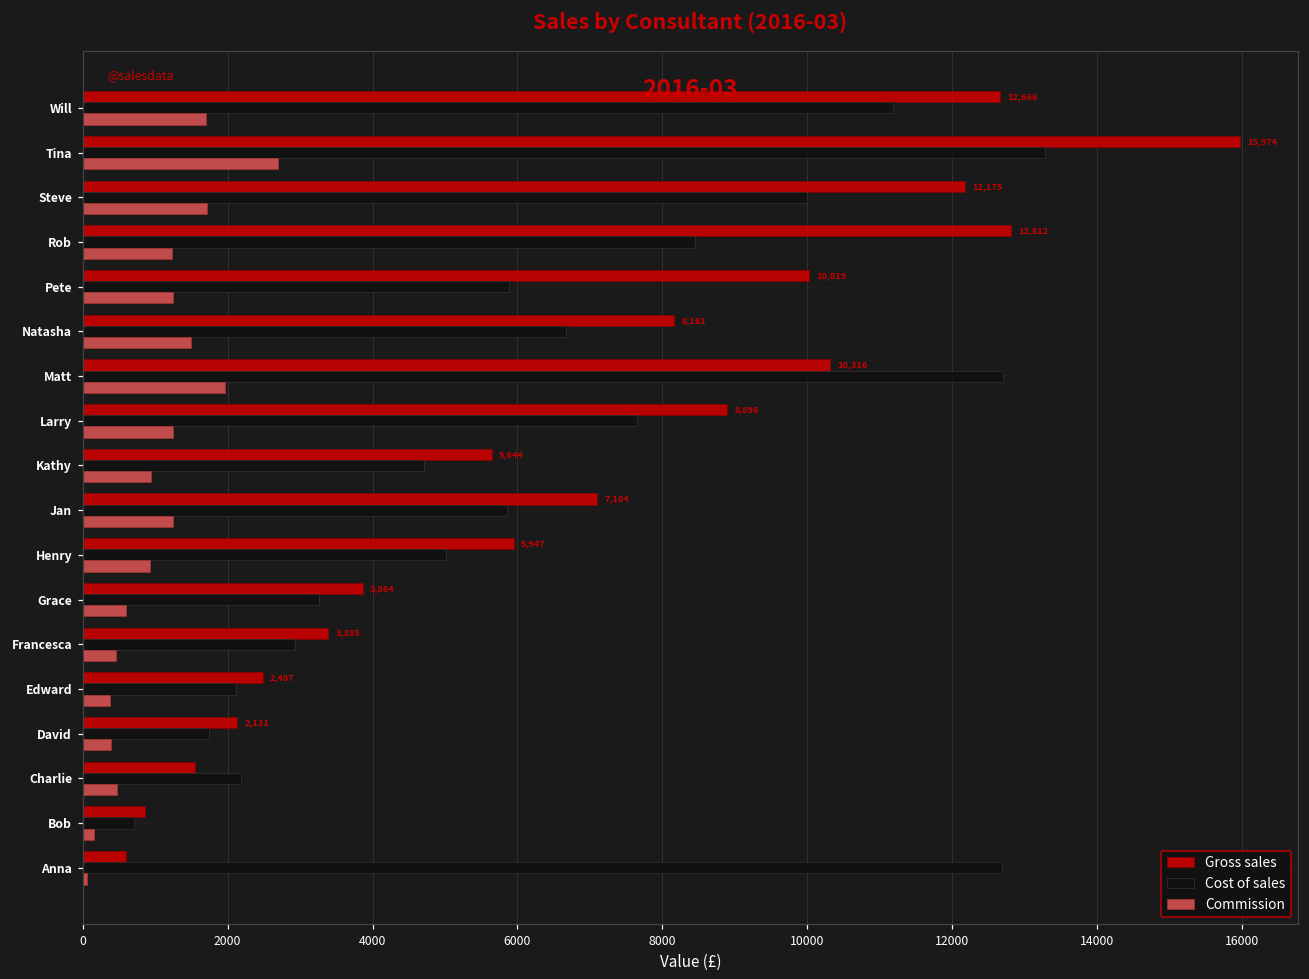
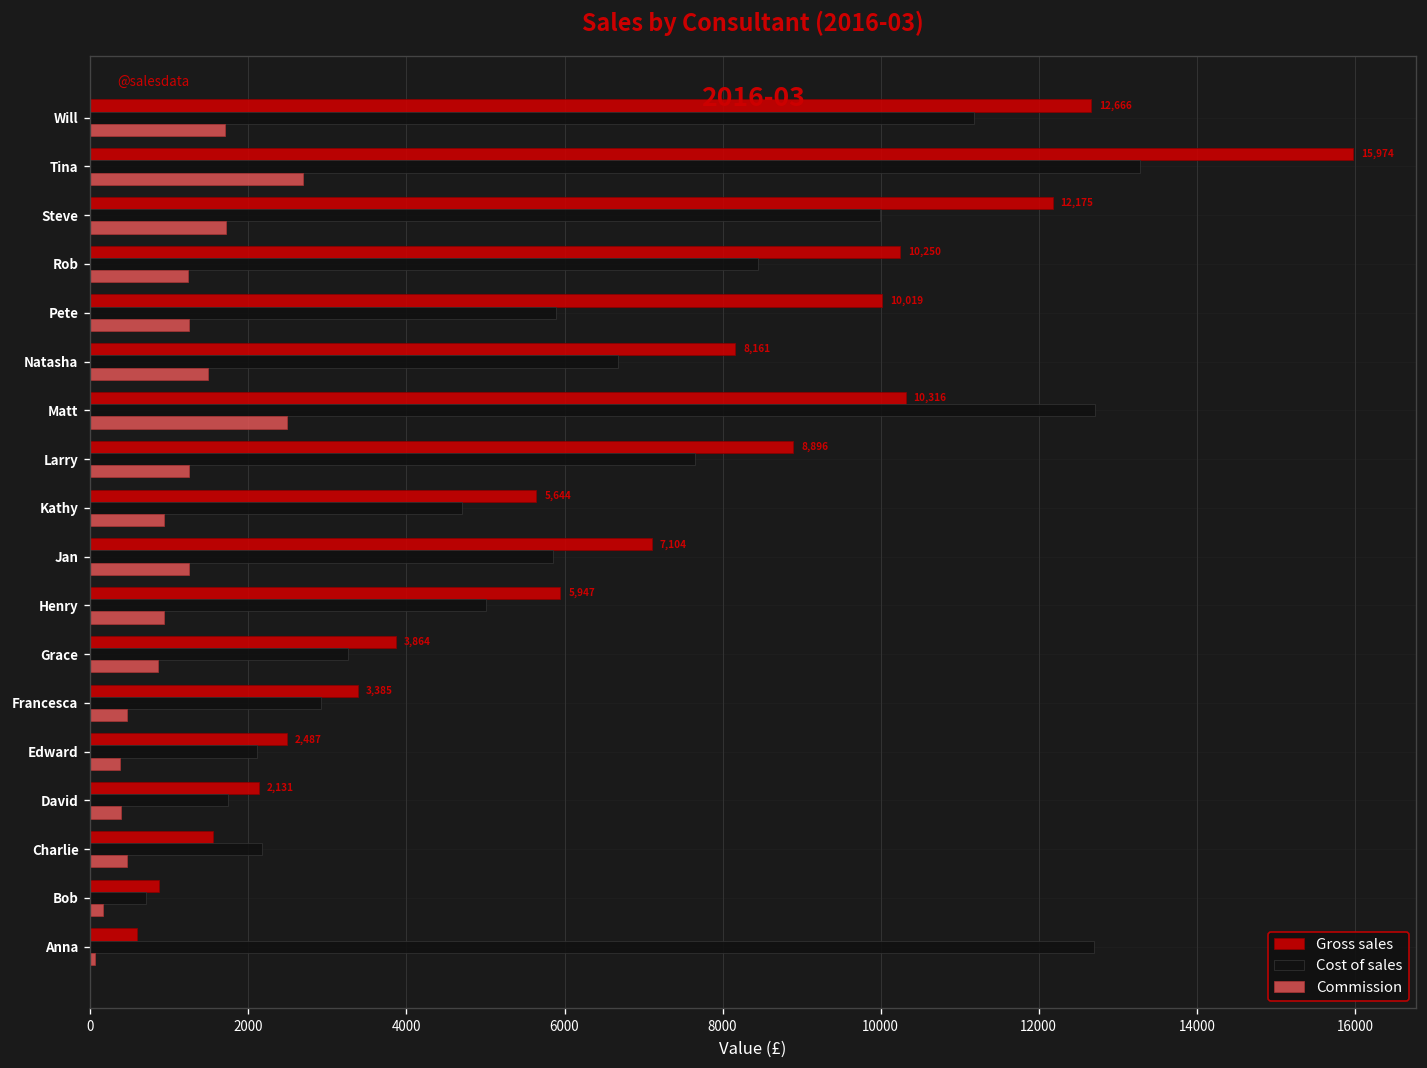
Gross sales, Rob: 12,812 -> 10,250
Commission, Matt: 2000 -> 2500
Commission, Grace: 600 -> 900
